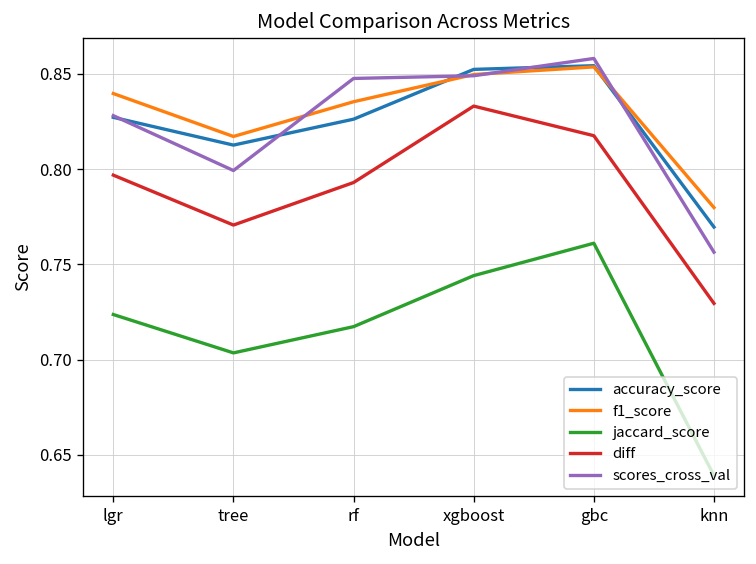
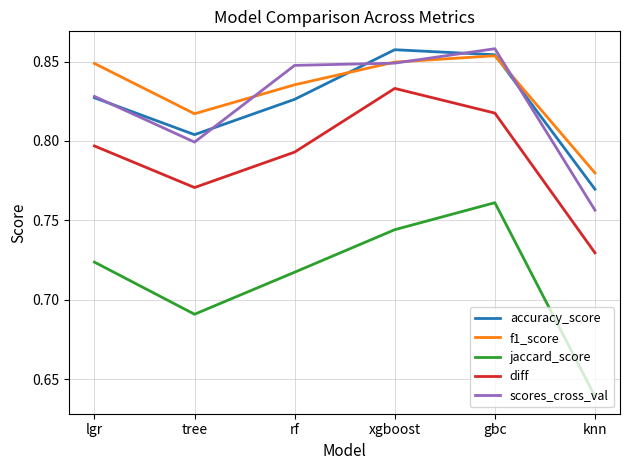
f1_score, lgr: 0.840 -> 0.849
accuracy_score, tree: 0.813 -> 0.804
jaccard_score, tree: 0.704 -> 0.691
accuracy_score, xgboost: 0.852 -> 0.857
